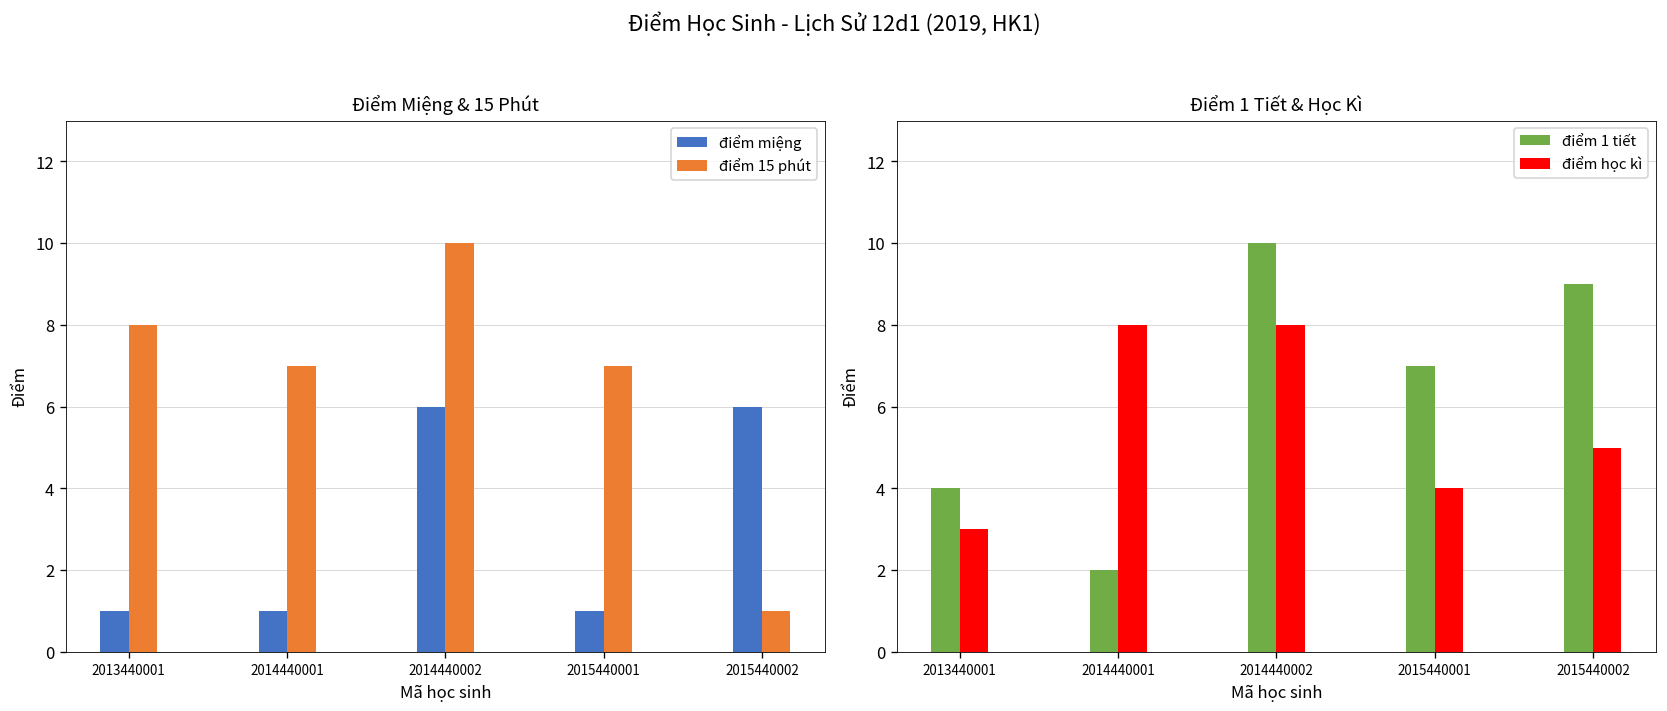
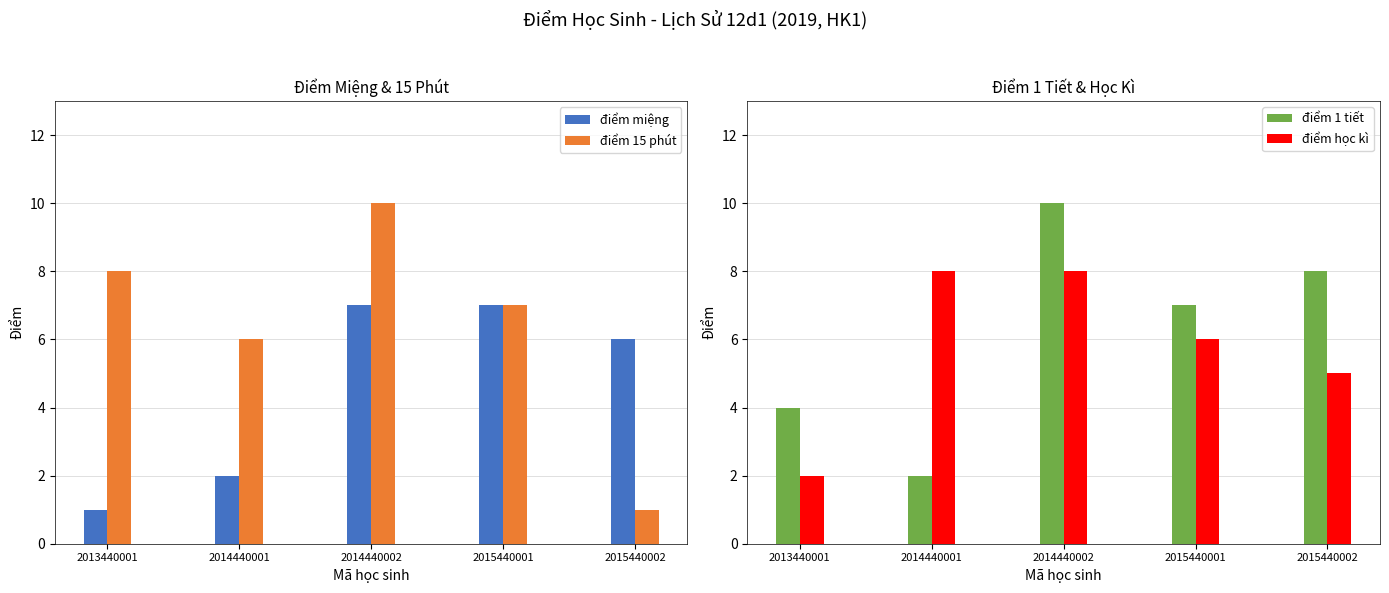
Điểm Miệng & 15 Phút, điểm miệng, 2014440001: 1 -> 2
Điểm Miệng & 15 Phút, điểm 15 phút, 2014440001: 7 -> 6
Điểm Miệng & 15 Phút, điểm miệng, 2014440002: 6 -> 7
Điểm Miệng & 15 Phút, điểm miệng, 2015440001: 1 -> 7
Điểm 1 Tiết & Học Kì, điểm học kì, 2013440001: 3 -> 2
Điểm 1 Tiết & Học Kì, điểm học kì, 2015440001: 4 -> 6
Điểm 1 Tiết & Học Kì, điểm 1 tiết, 2015440002: 9 -> 8
